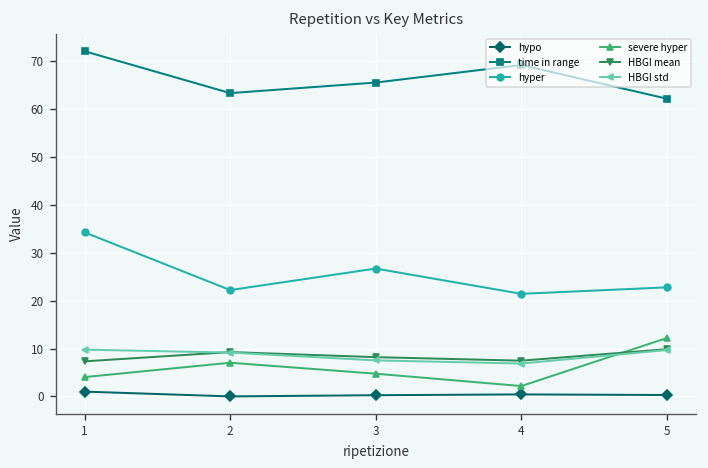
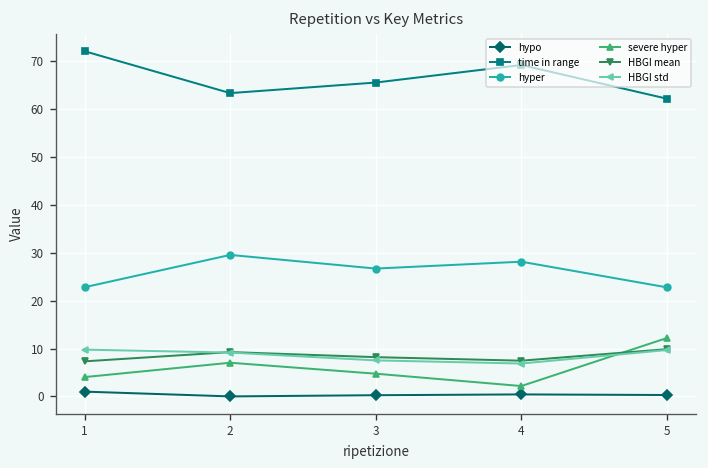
hyper, 1: 34 -> 23
hyper, 2: 22 -> 30
hyper, 4: 21 -> 28
